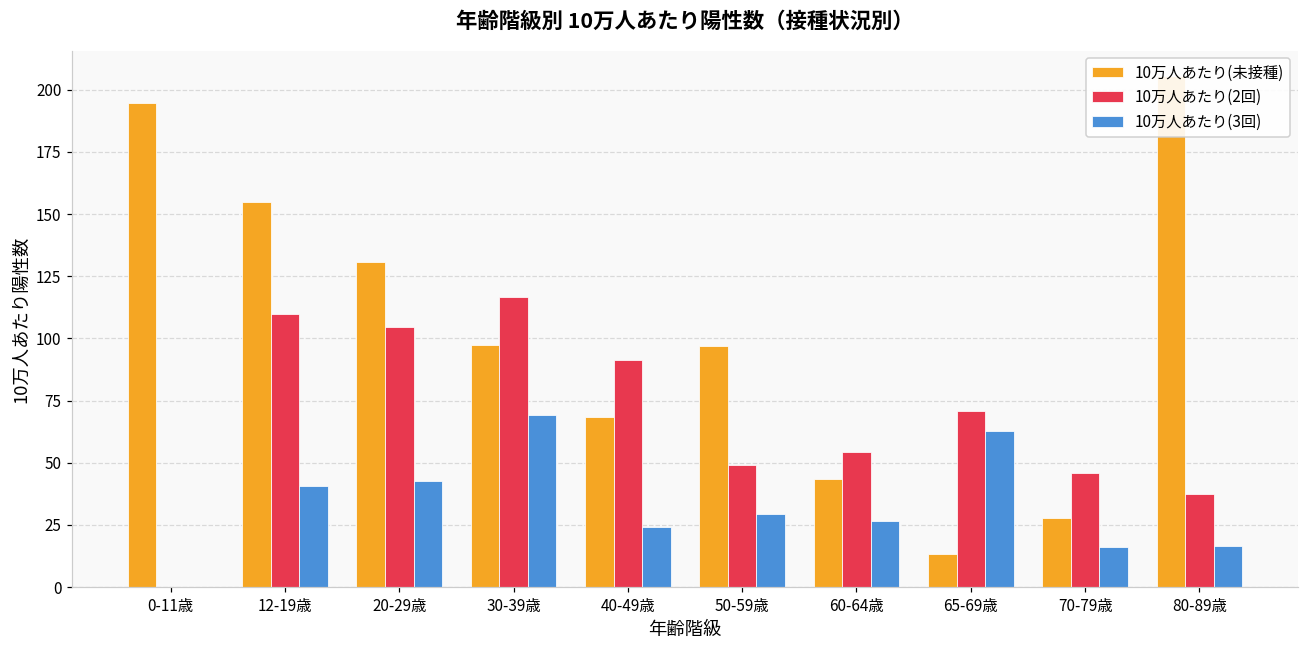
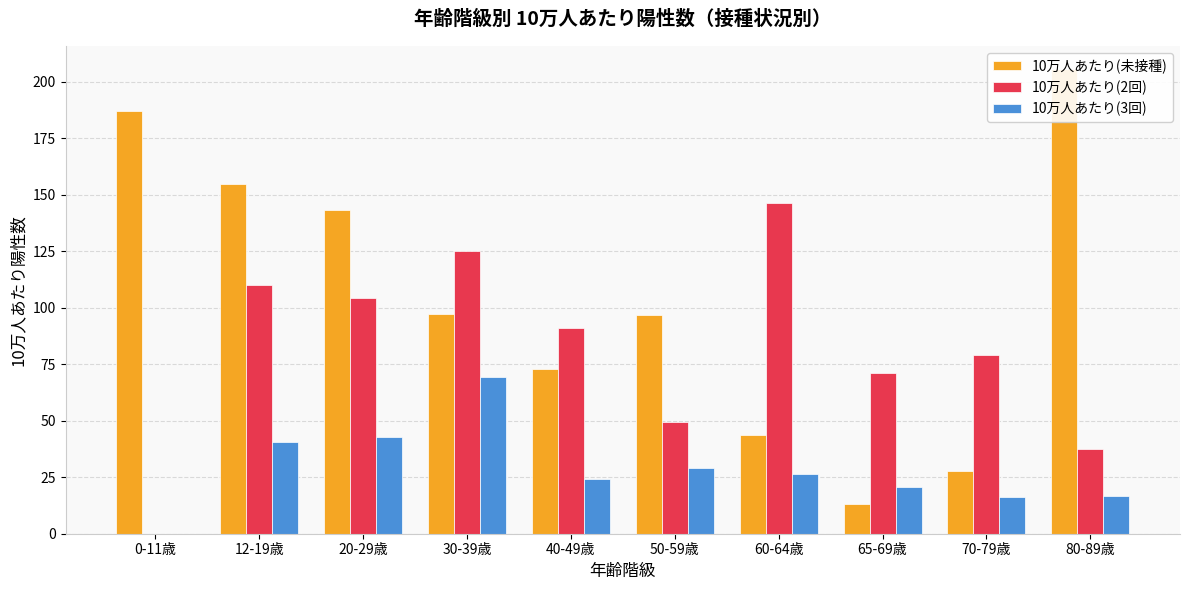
10万人あたり(未接種), 0-11歳: 195 -> 187
10万人あたり(未接種), 20-29歳: 131 -> 143
10万人あたり(2回), 30-39歳: 117 -> 125
10万人あたり(未接種), 40-49歳: 68 -> 73
10万人あたり(2回), 60-64歳: 54 -> 147
10万人あたり(3回), 65-69歳: 63 -> 21
10万人あたり(2回), 70-79歳: 46 -> 79
